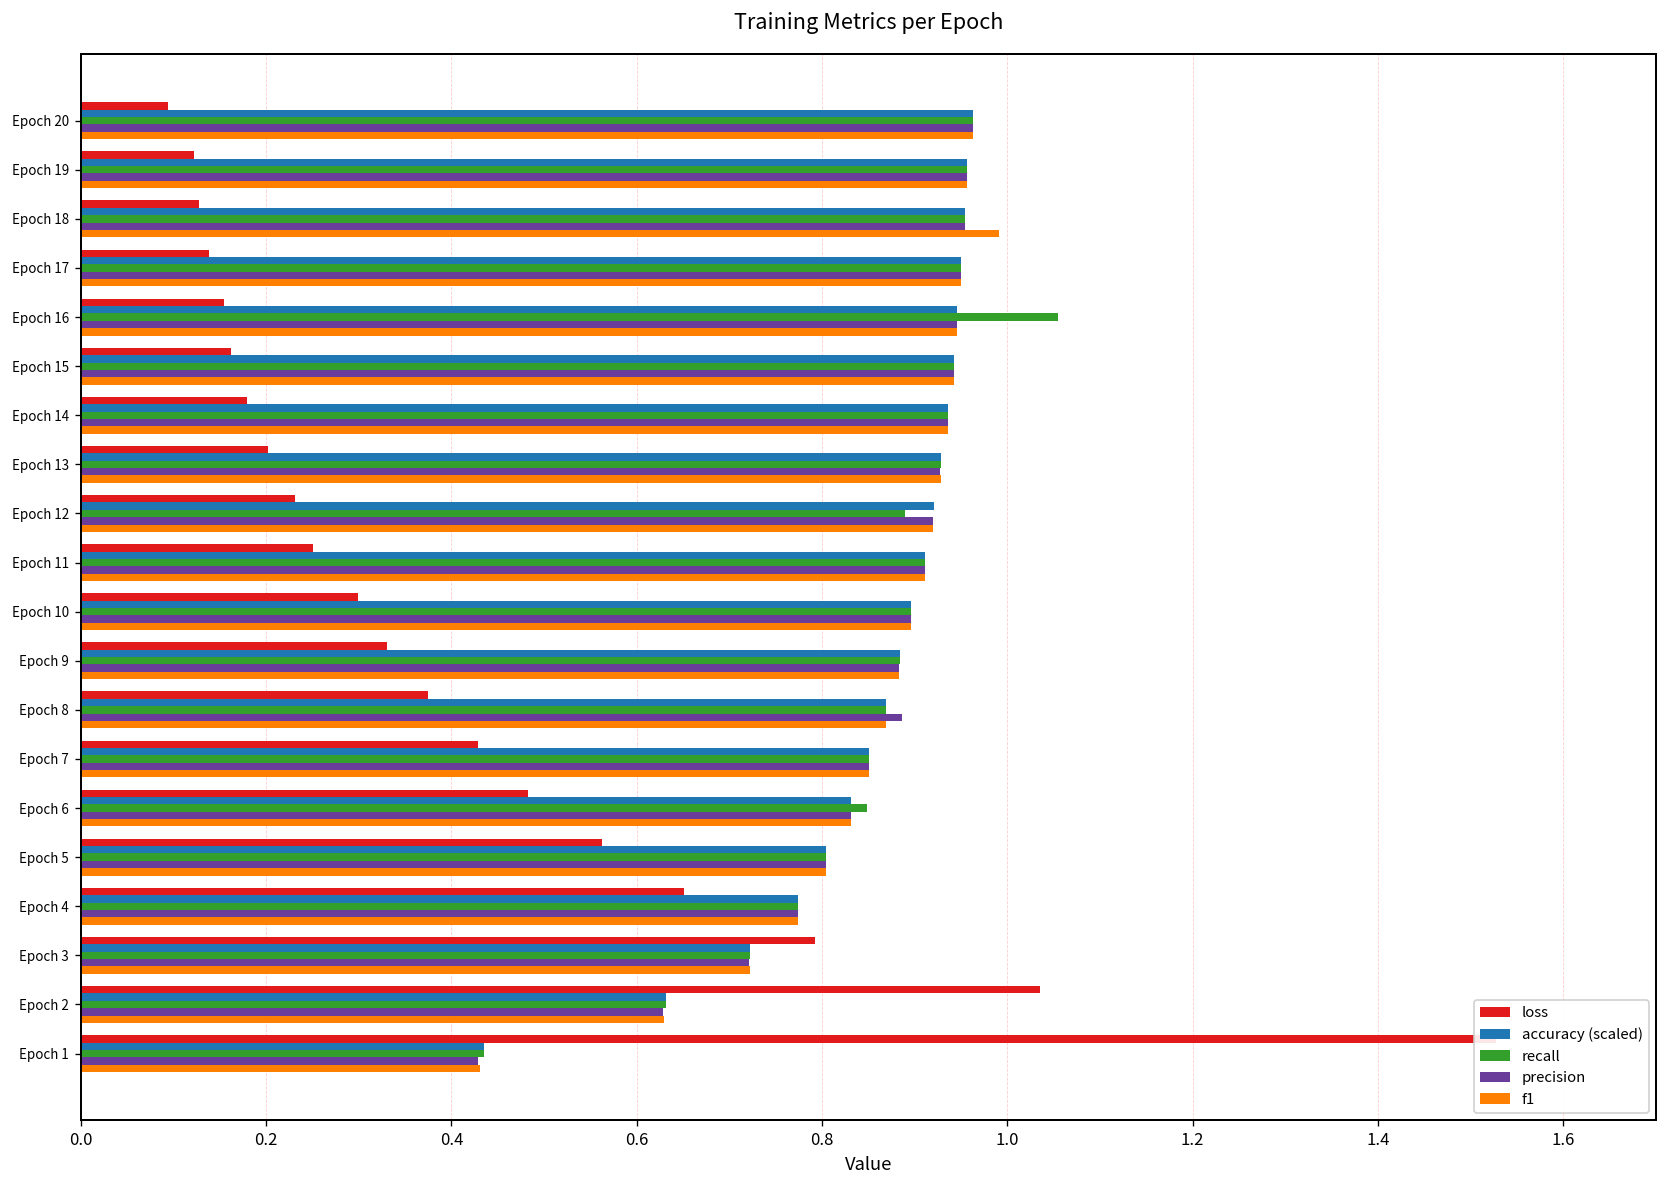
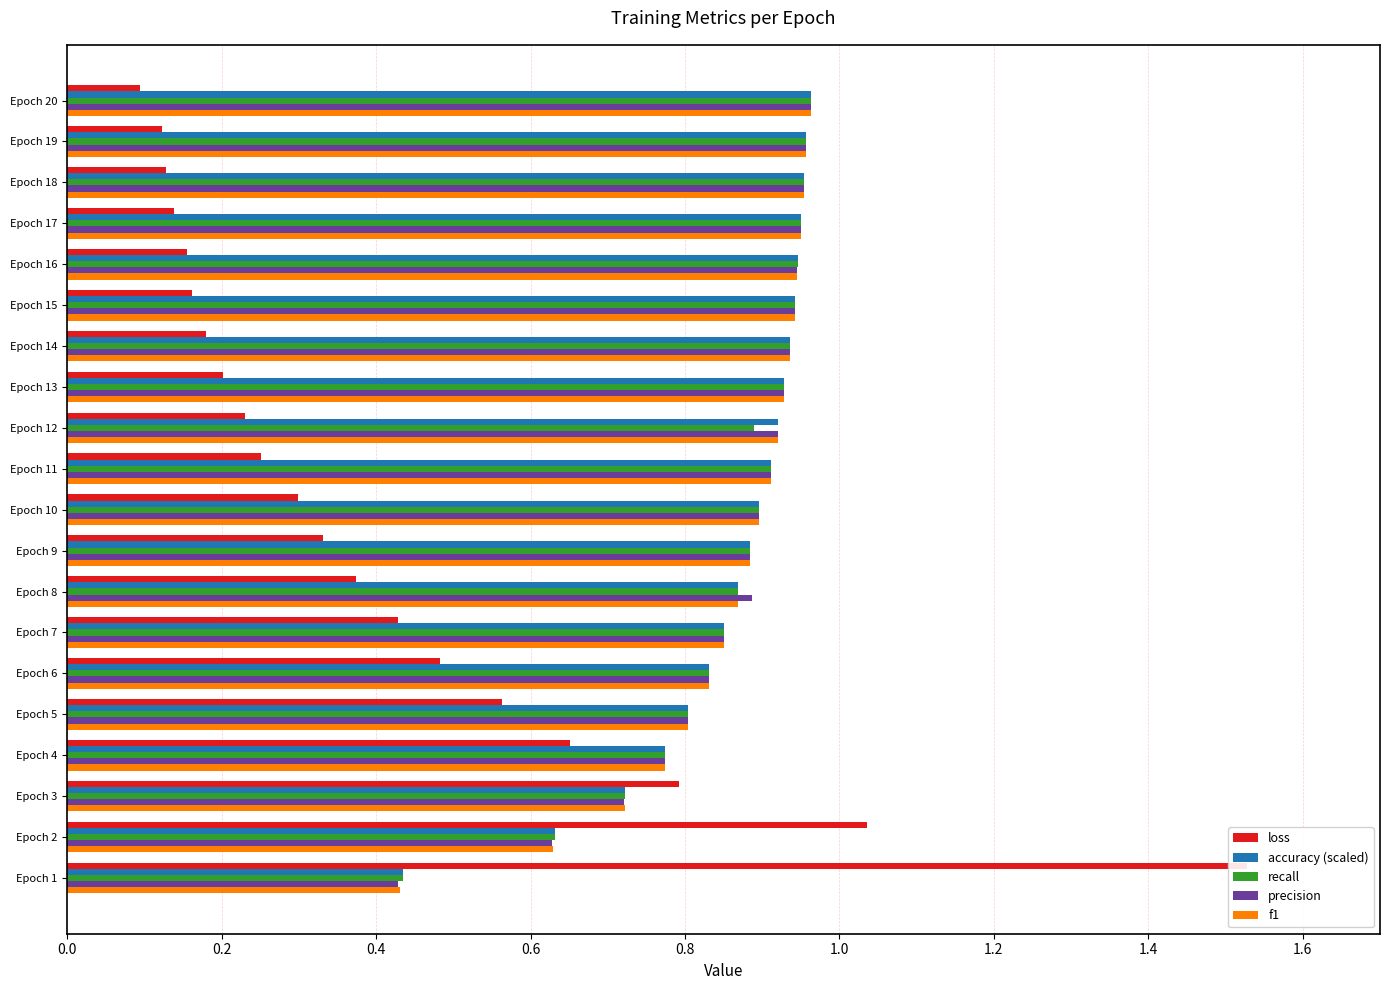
f1, Epoch 18: 0.99 -> 0.95
recall, Epoch 16: 1.05 -> 0.95
recall, Epoch 6: 0.85 -> 0.83
